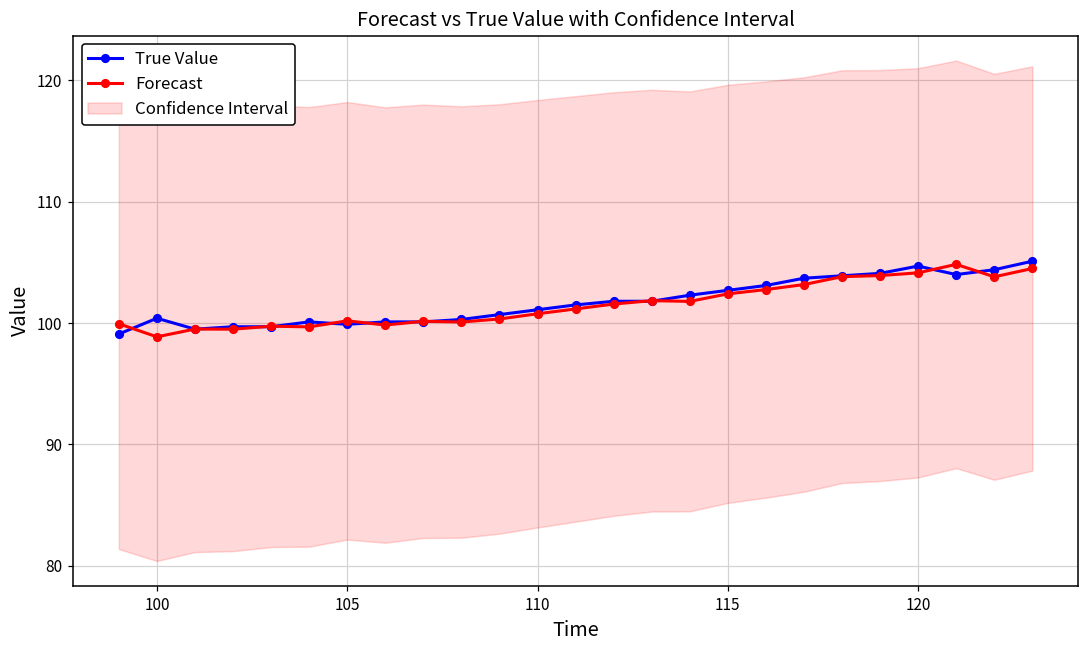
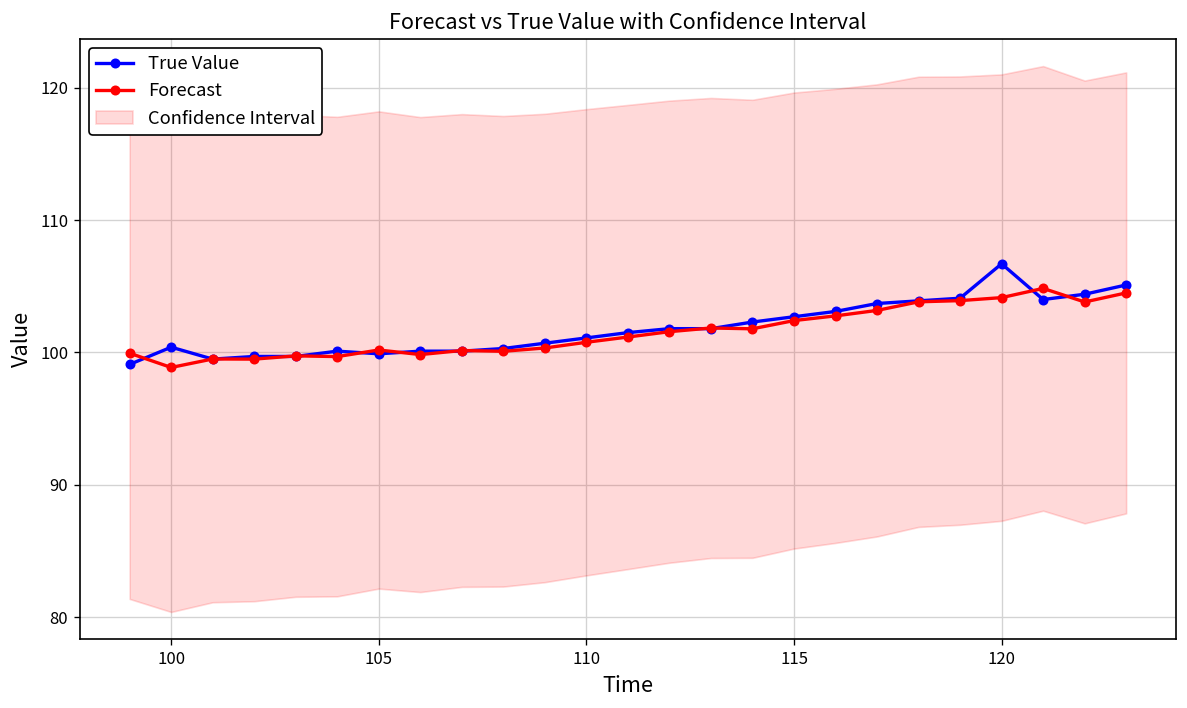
True Value, 120: 104.7 -> 106.7
